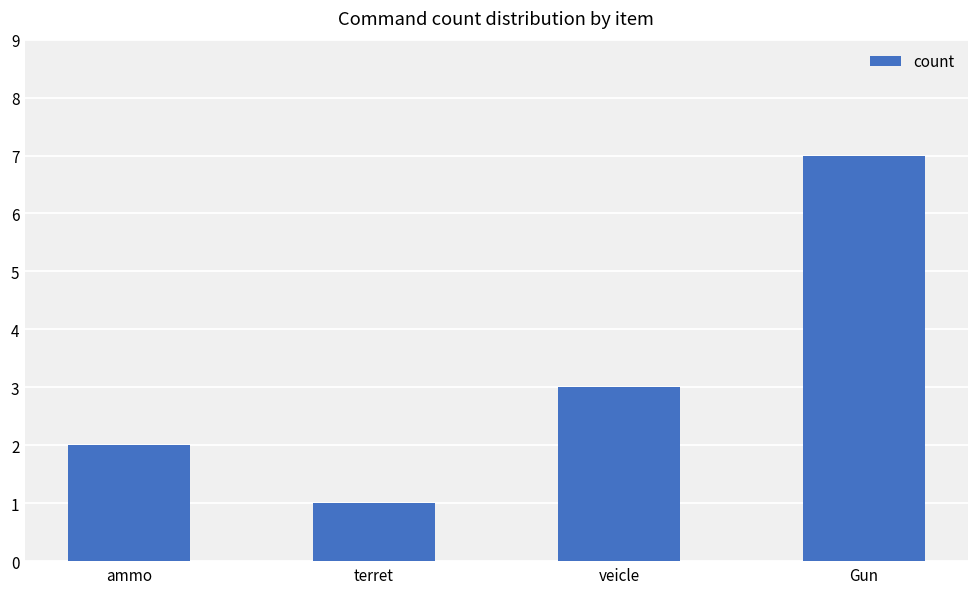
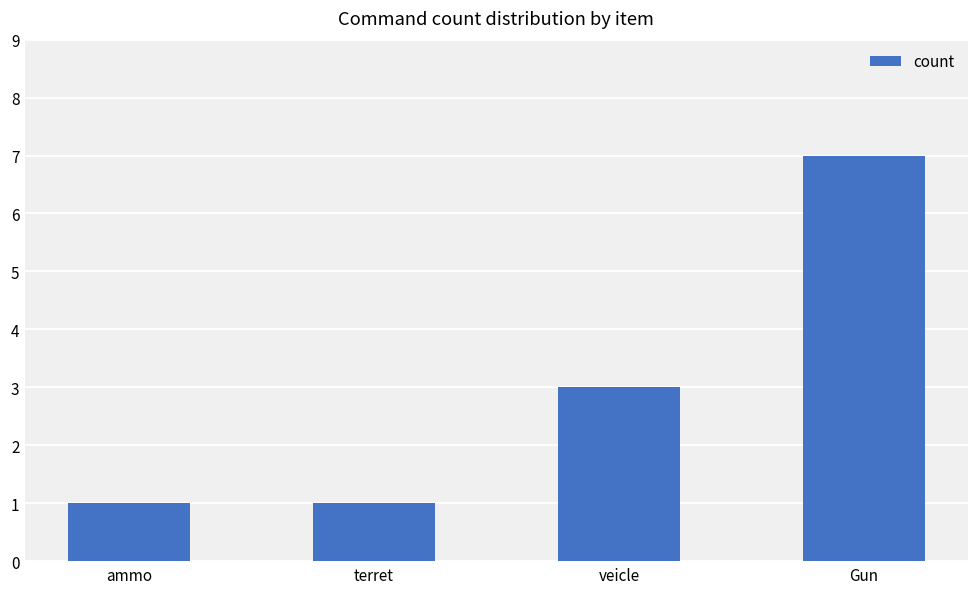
ammo: 2 -> 1
